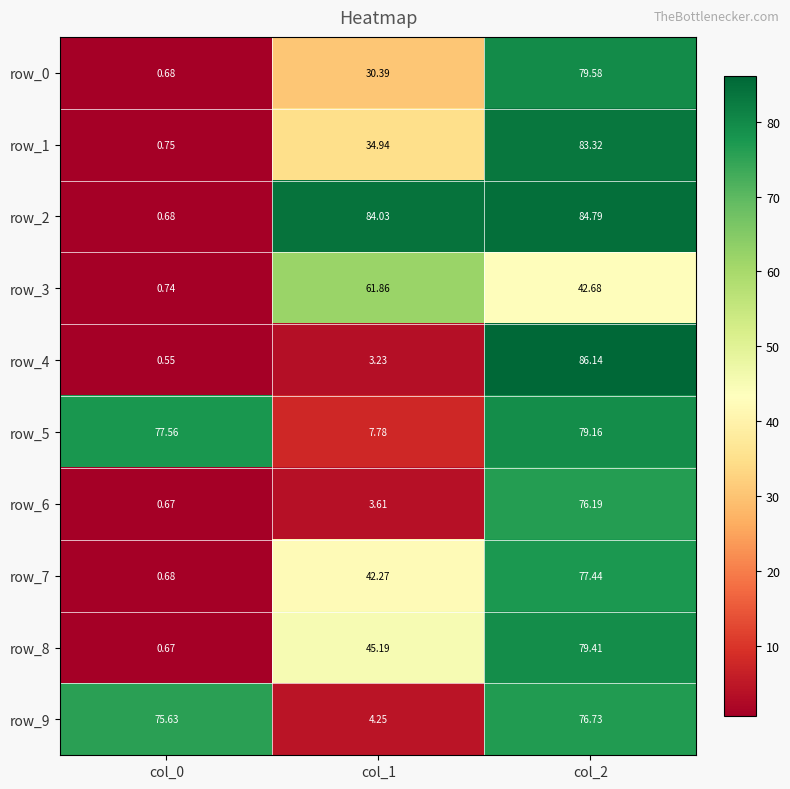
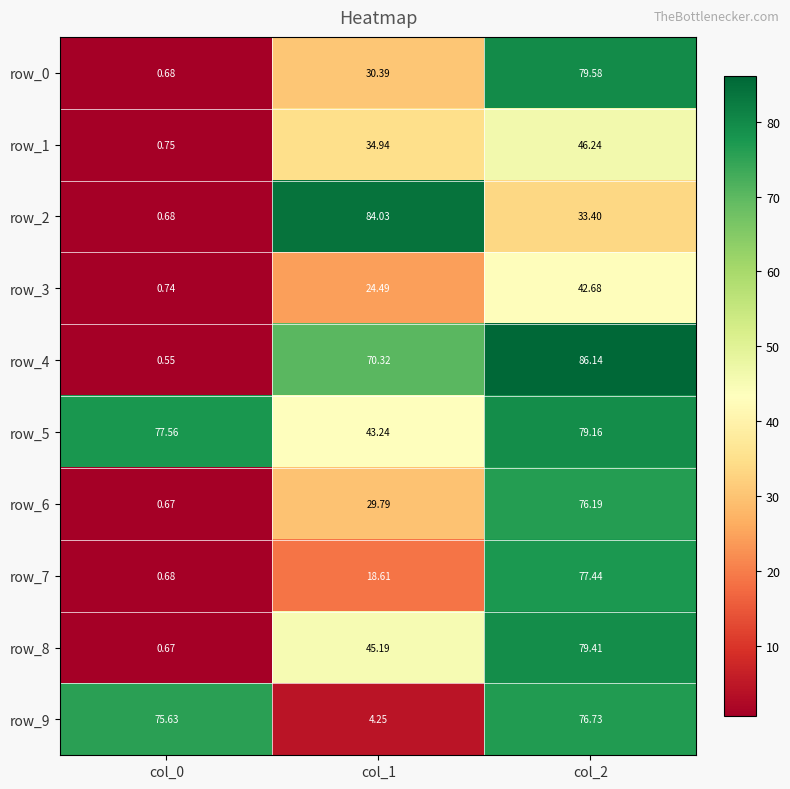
row_1, col_2: 83.32 -> 46.24
row_2, col_2: 84.79 -> 33.40
row_3, col_1: 61.86 -> 24.49
row_4, col_1: 3.23 -> 70.32
row_5, col_1: 7.78 -> 43.24
row_6, col_1: 3.61 -> 29.79
row_7, col_1: 42.27 -> 18.61
